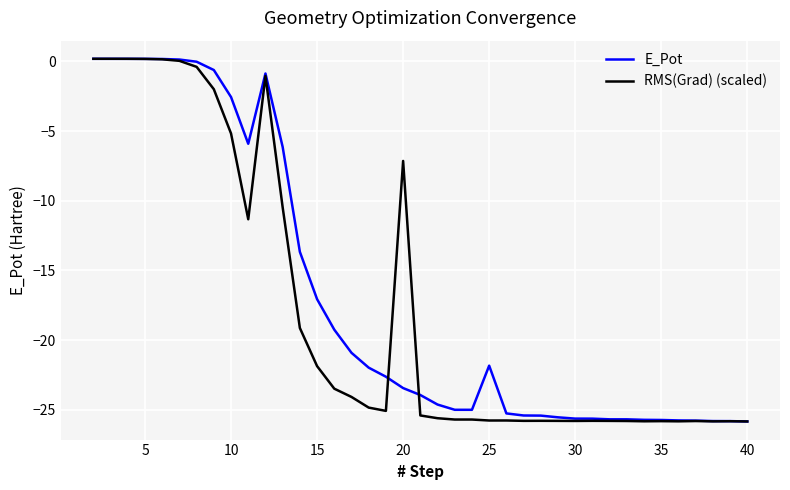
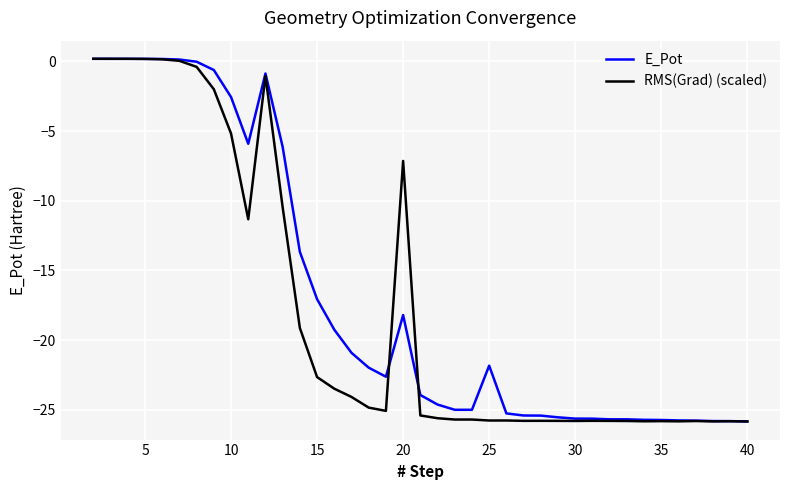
RMS(Grad) (scaled), 15: -21.9 -> -22.6
E_Pot, 20: -23.4 -> -18.2
